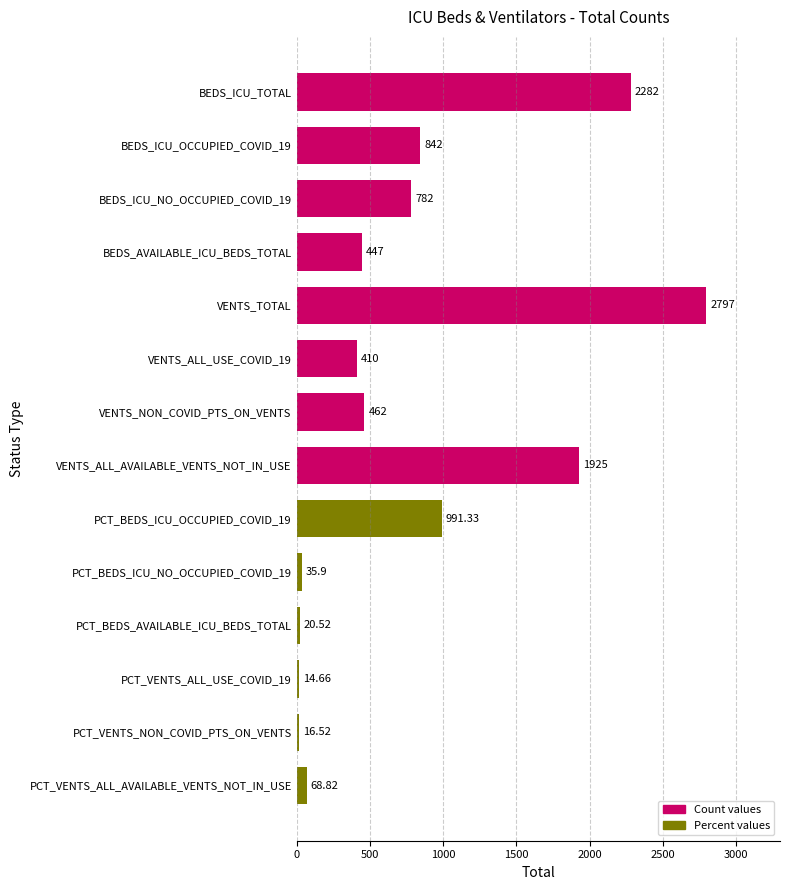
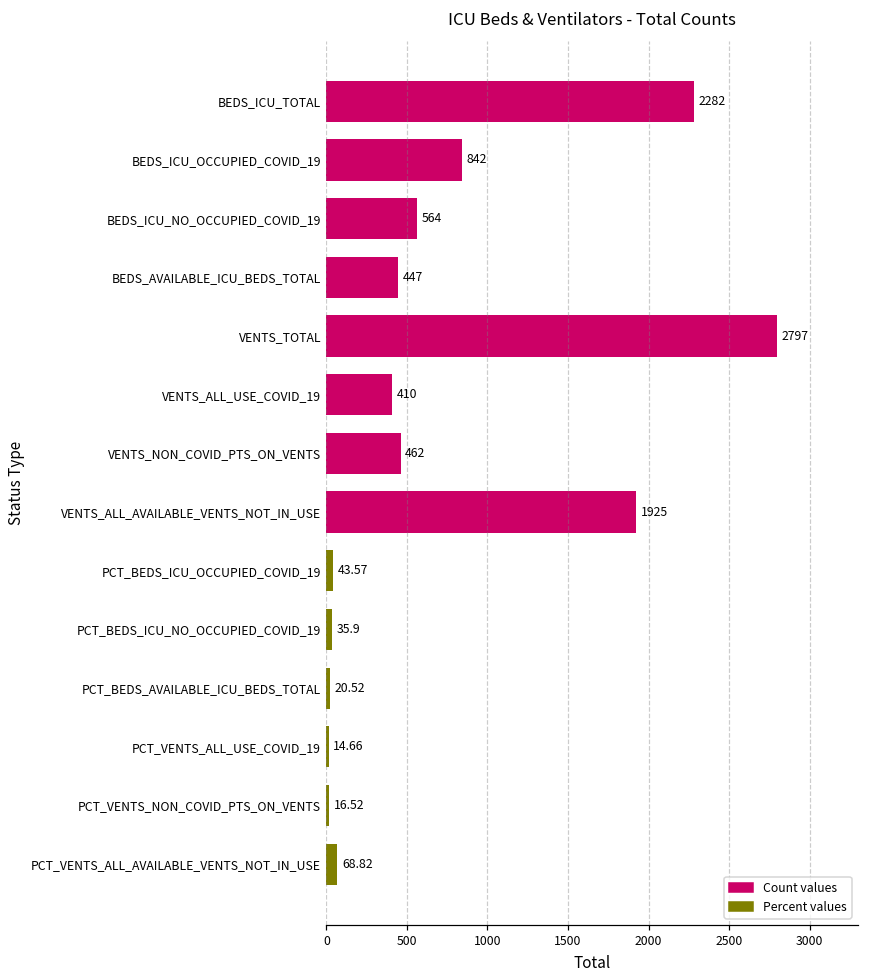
BEDS_ICU_NO_OCCUPIED_COVID_19: 782 -> 564
PCT_BEDS_ICU_OCCUPIED_COVID_19: 991.33 -> 43.57
